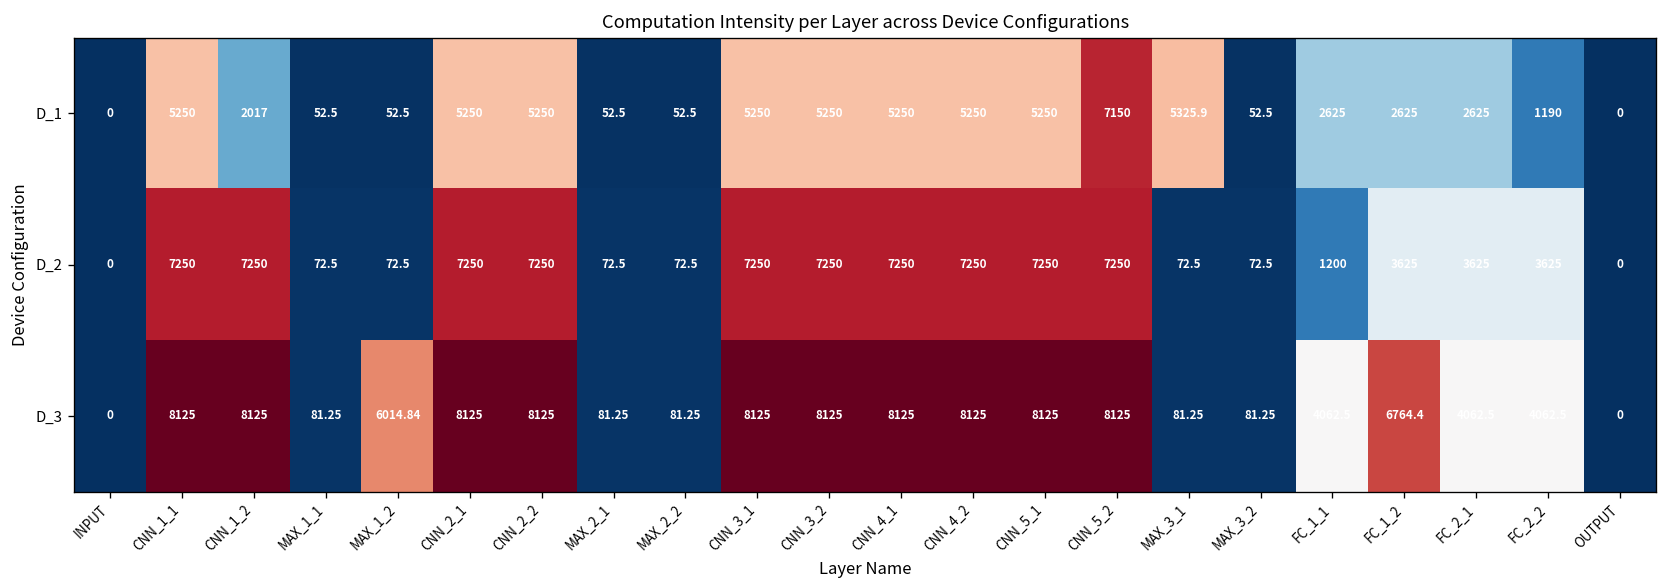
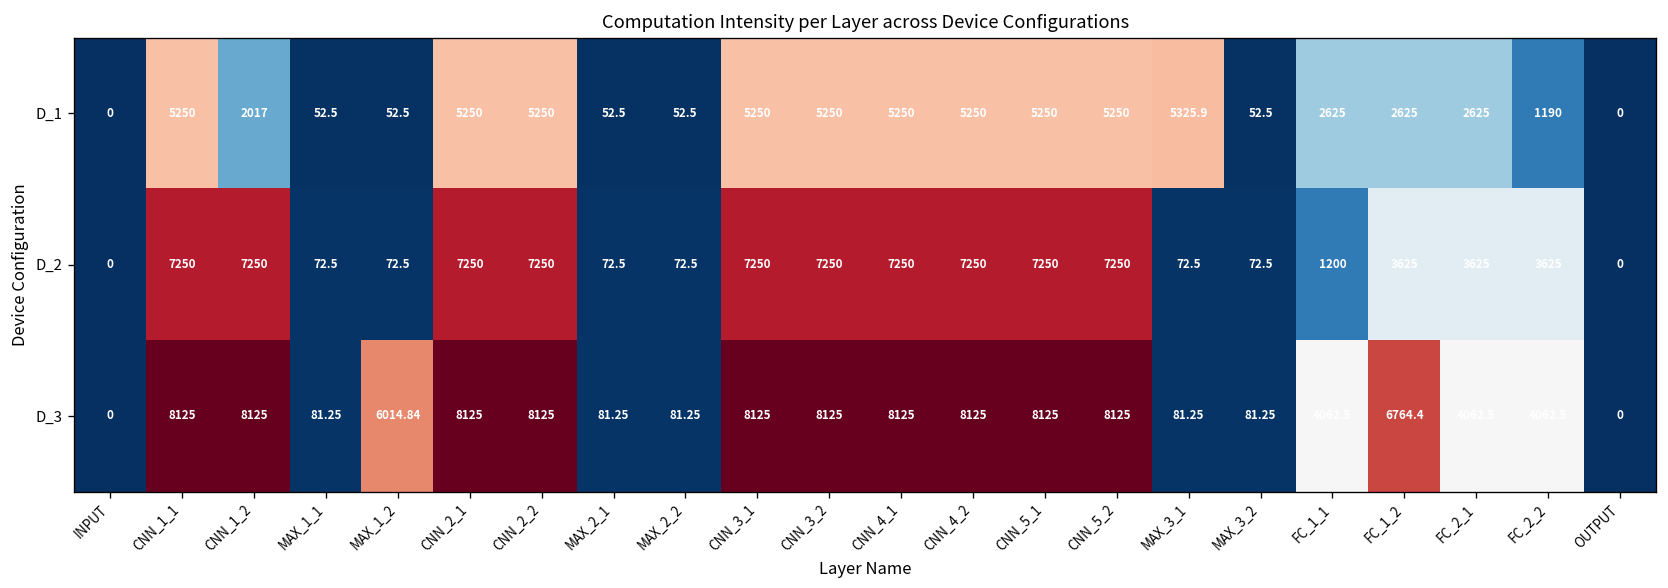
D_1, CNN_5_2: 7150 -> 5250
